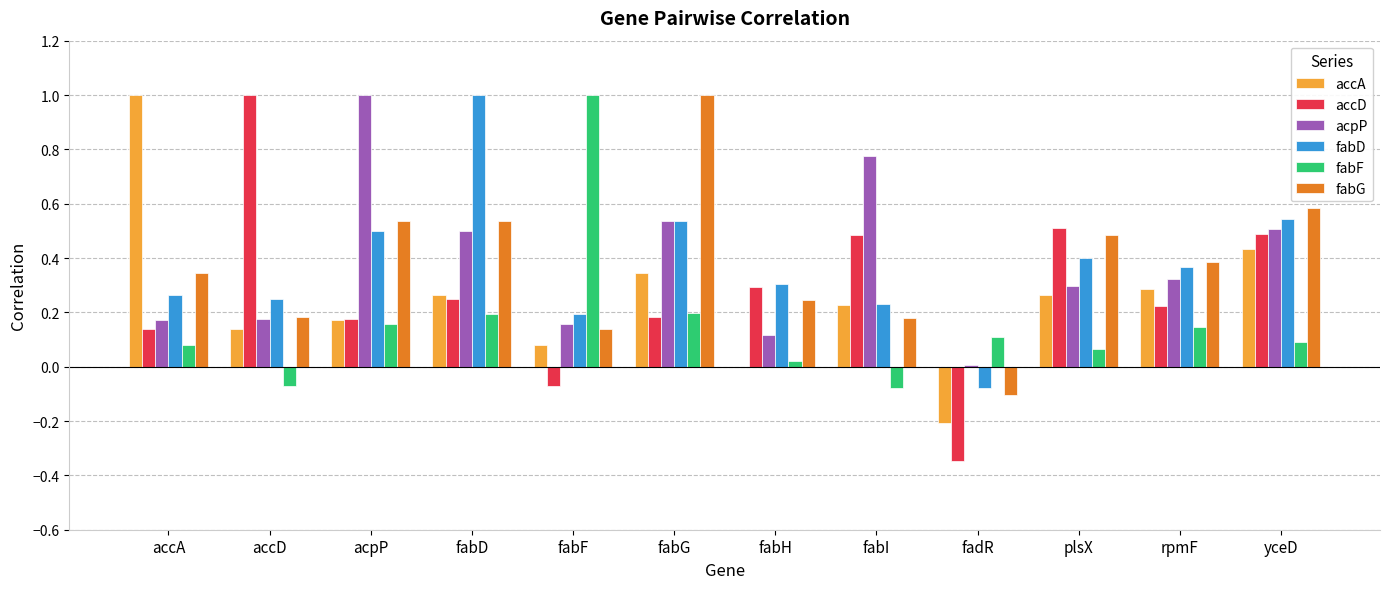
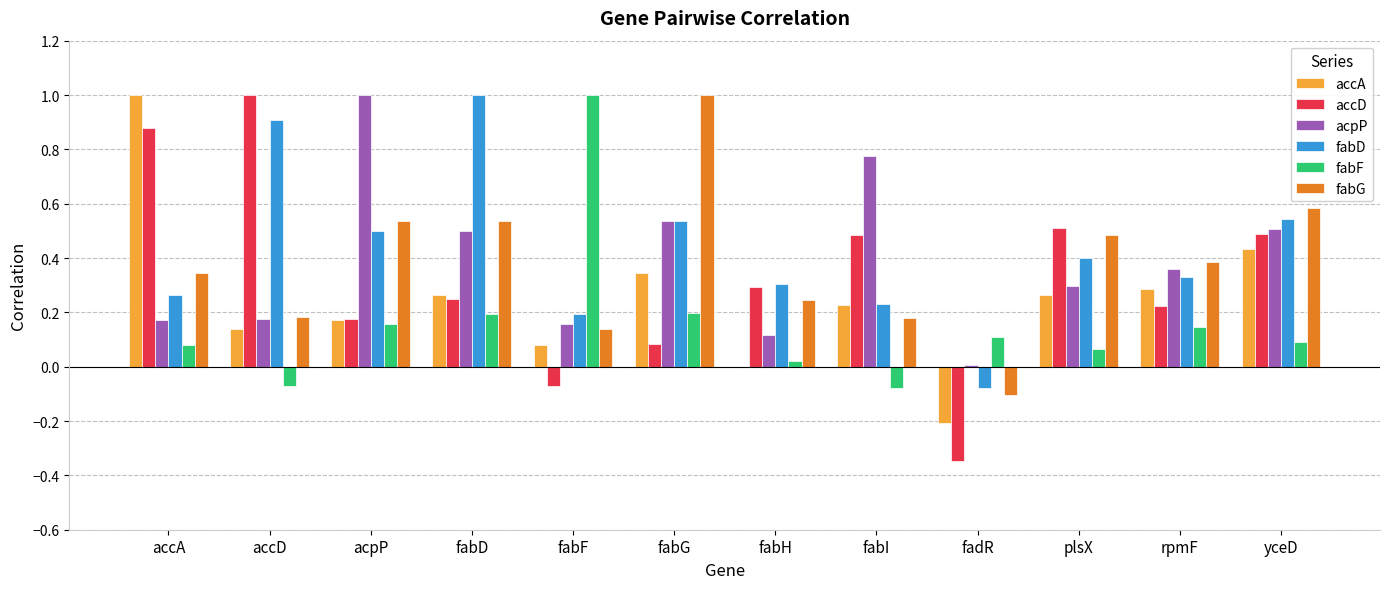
accD, accA: 0.14 -> 0.88
fabD, accD: 0.25 -> 0.91
accD, fabG: 0.18 -> 0.08
acpP, rpmF: 0.32 -> 0.36
fabD, rpmF: 0.37 -> 0.33
